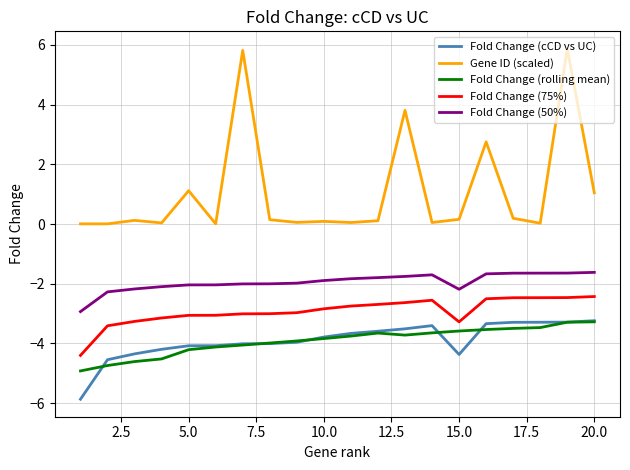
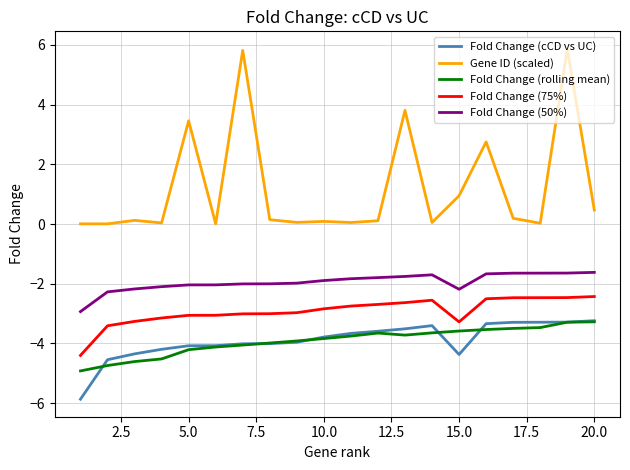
Gene ID (scaled), 5.0: 1.1 -> 3.5
Gene ID (scaled), 15.0: 0.2 -> 0.9
Gene ID (scaled), 20.0: 1.0 -> 0.5
